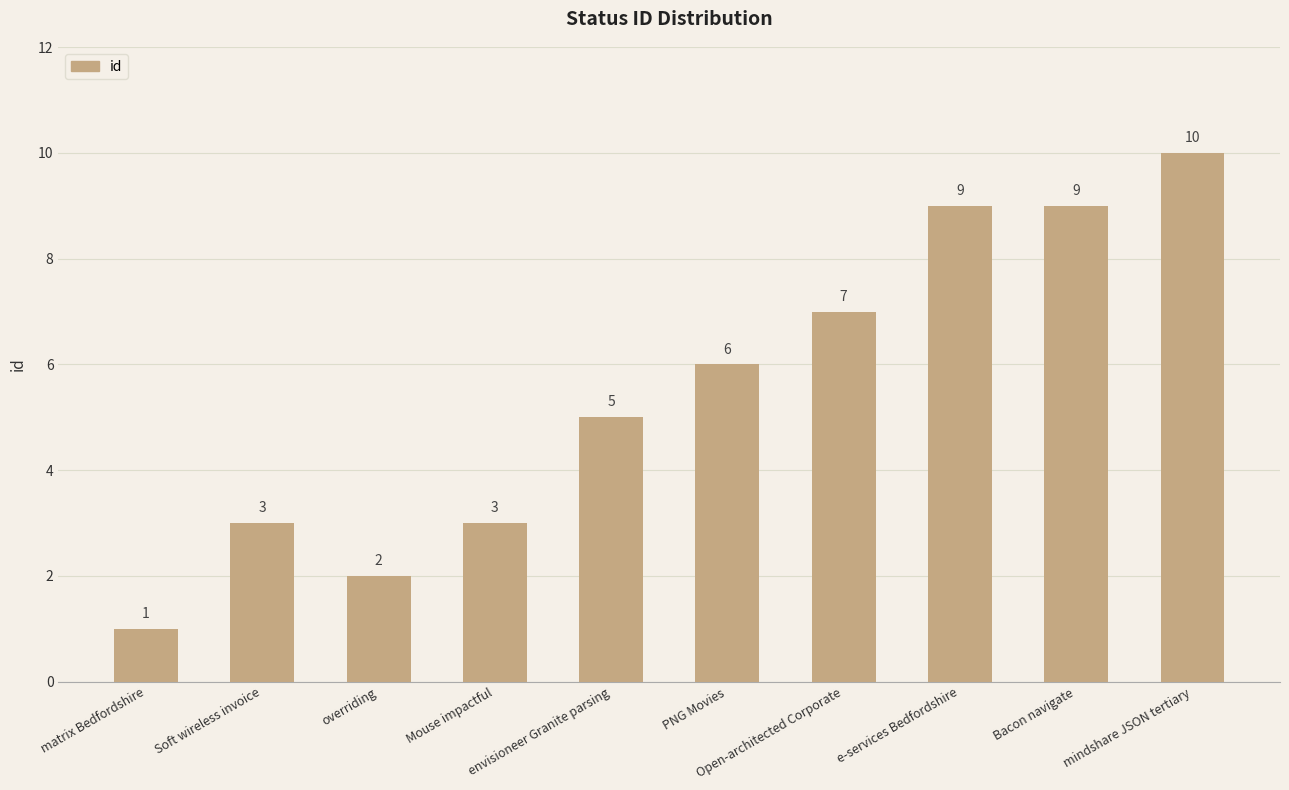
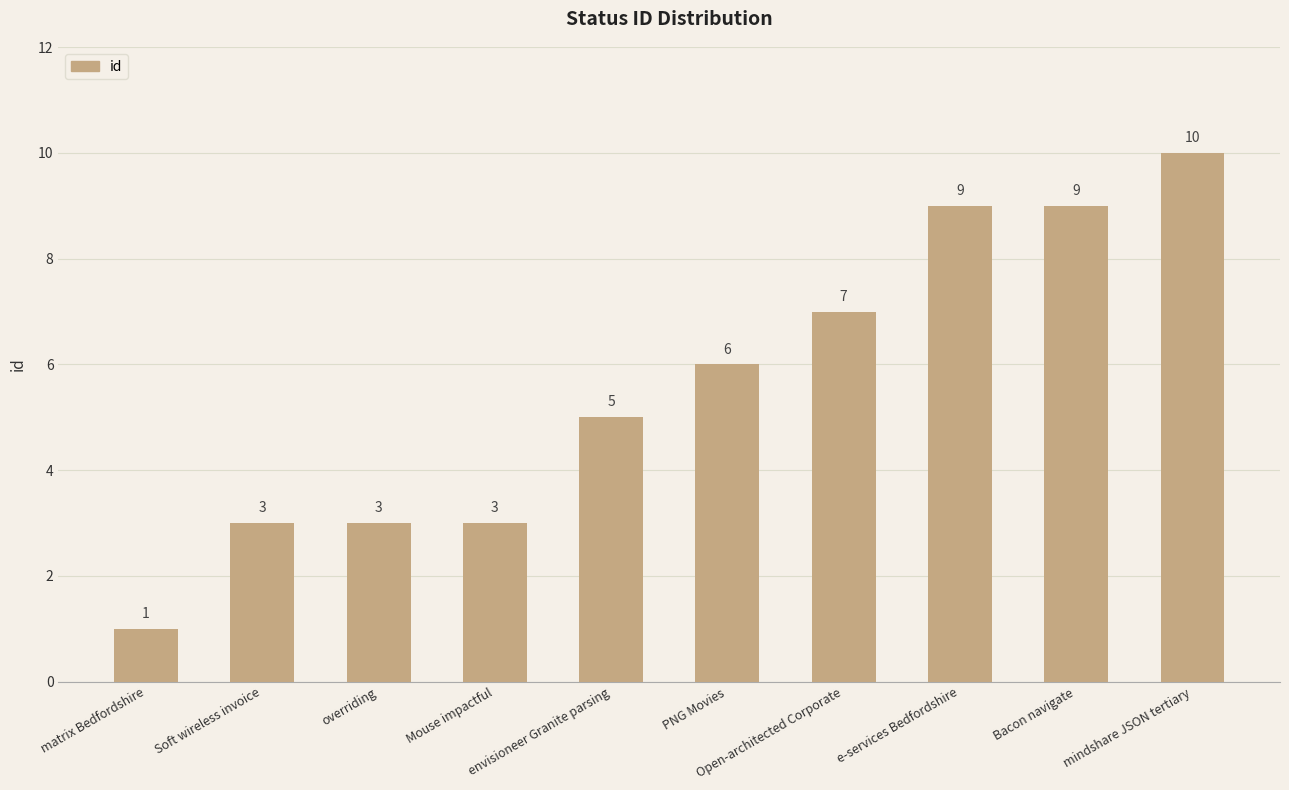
overriding: 2 -> 3
